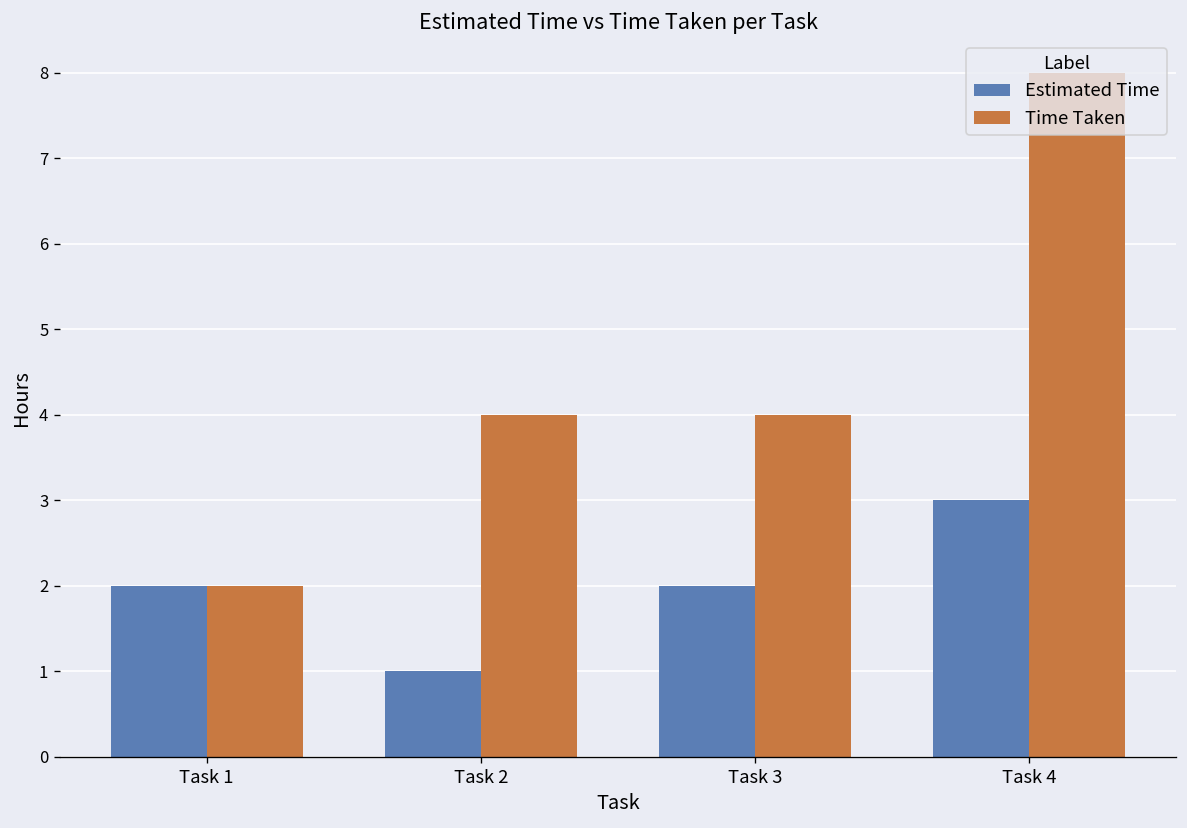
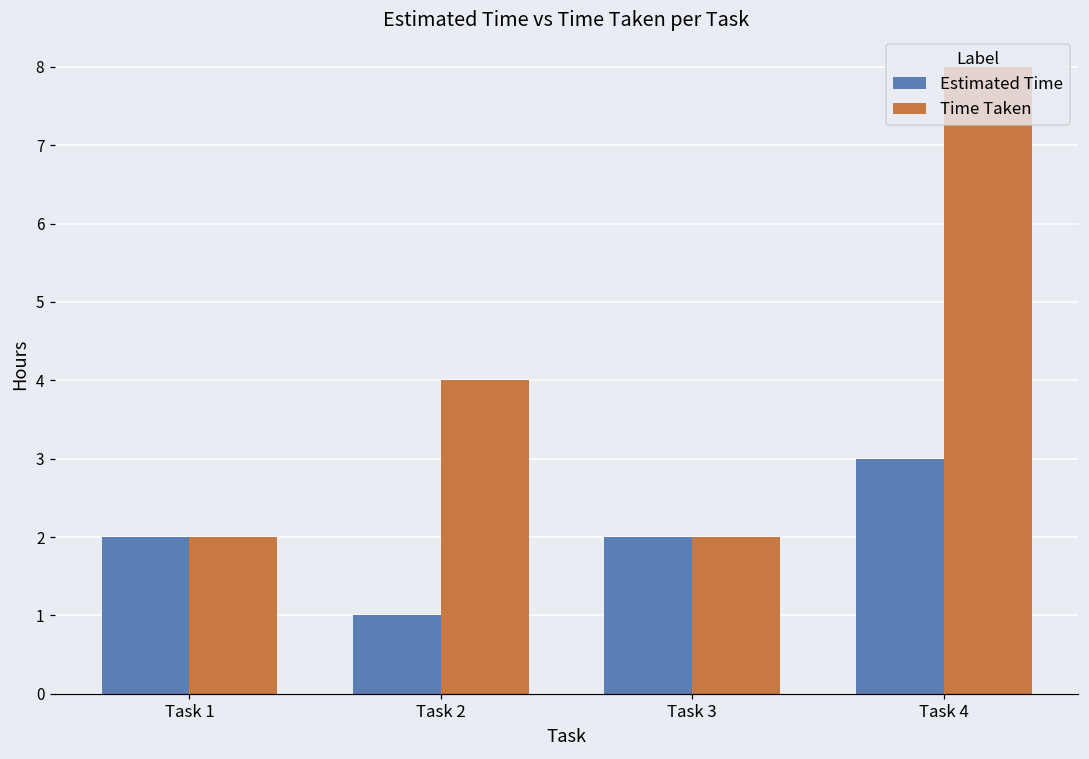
Time Taken, Task 3: 4 -> 2
